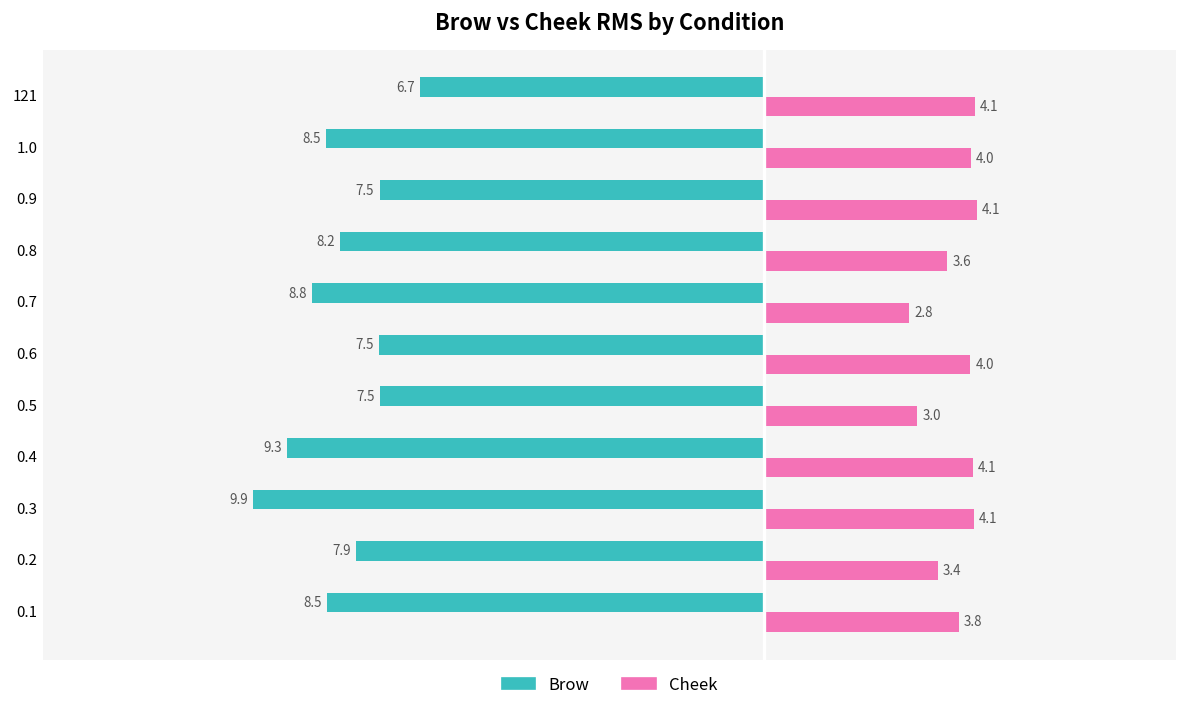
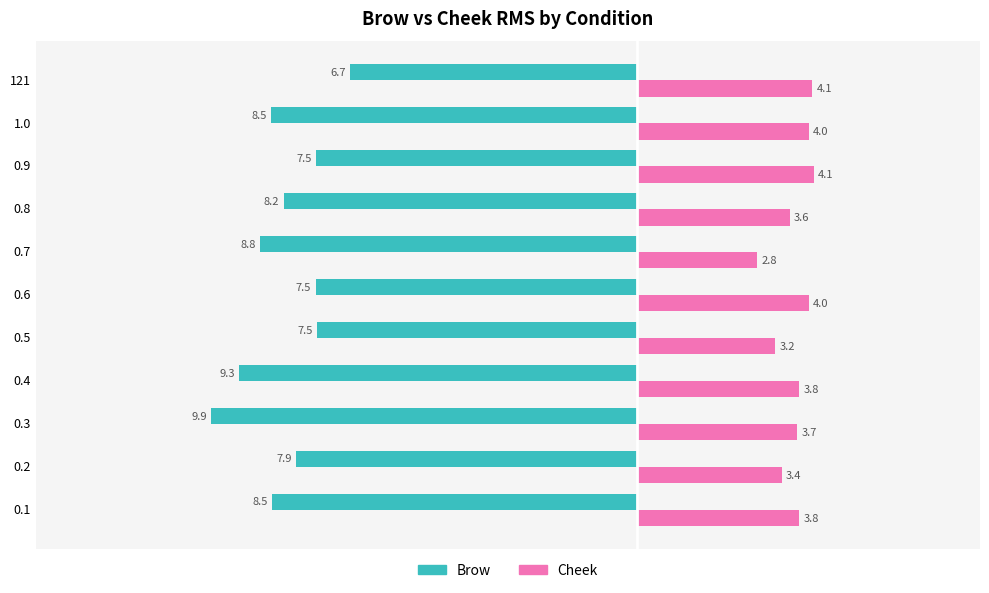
Cheek, 0.5: 3.0 -> 3.2
Cheek, 0.4: 4.1 -> 3.8
Cheek, 0.3: 4.1 -> 3.7
